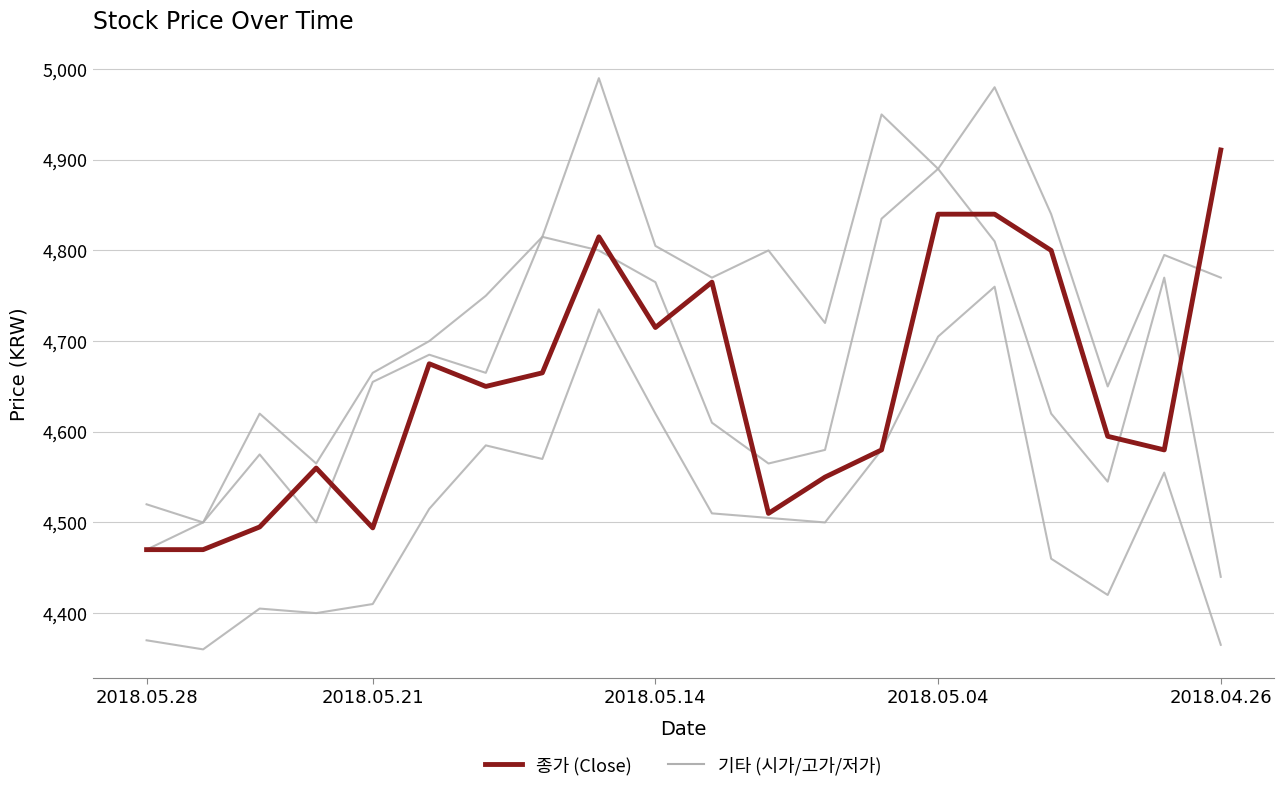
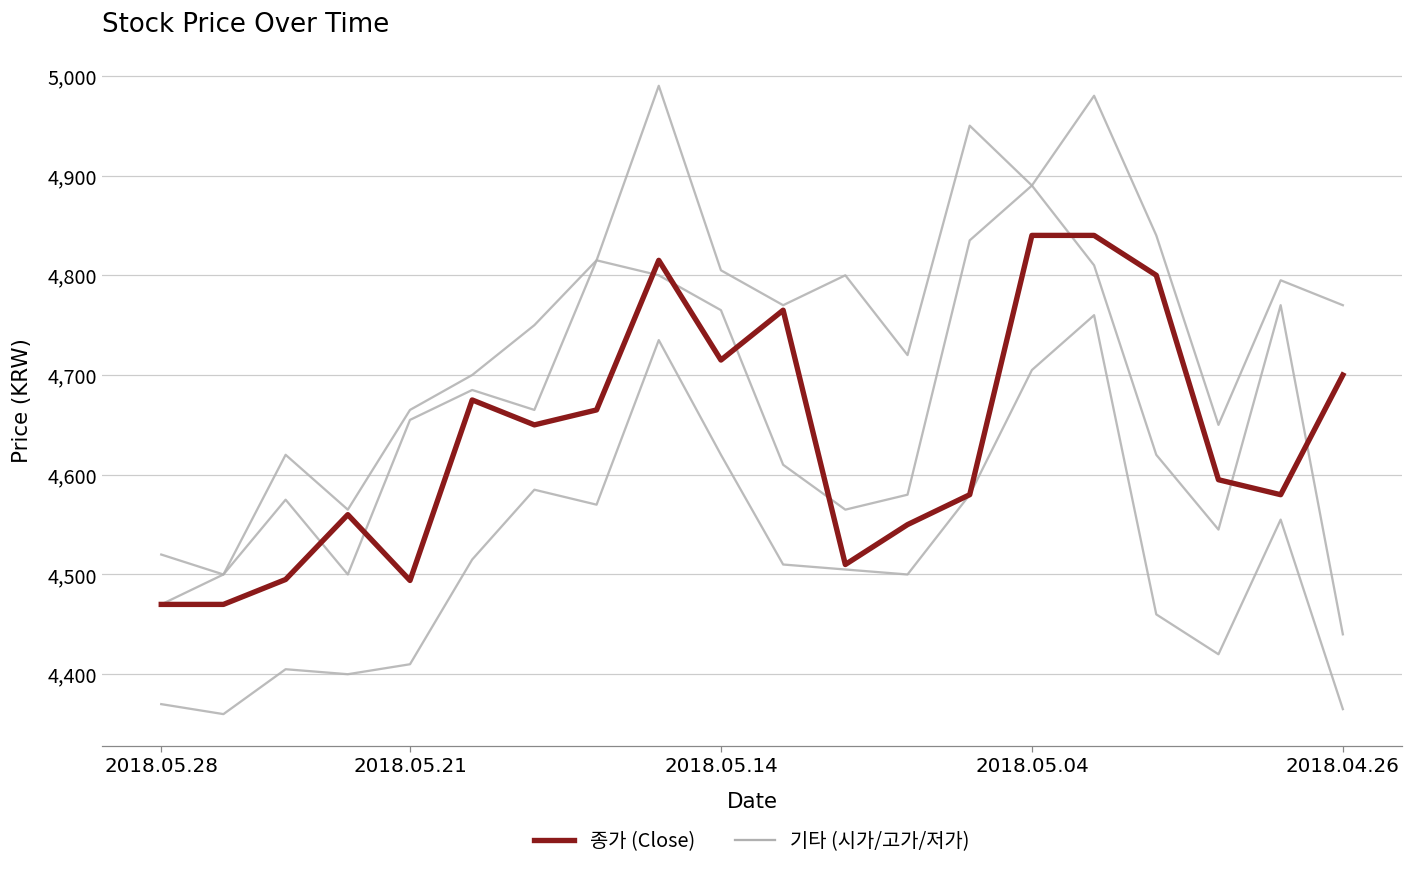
종가 (Close), 2018.04.26: 4,910 -> 4,700
